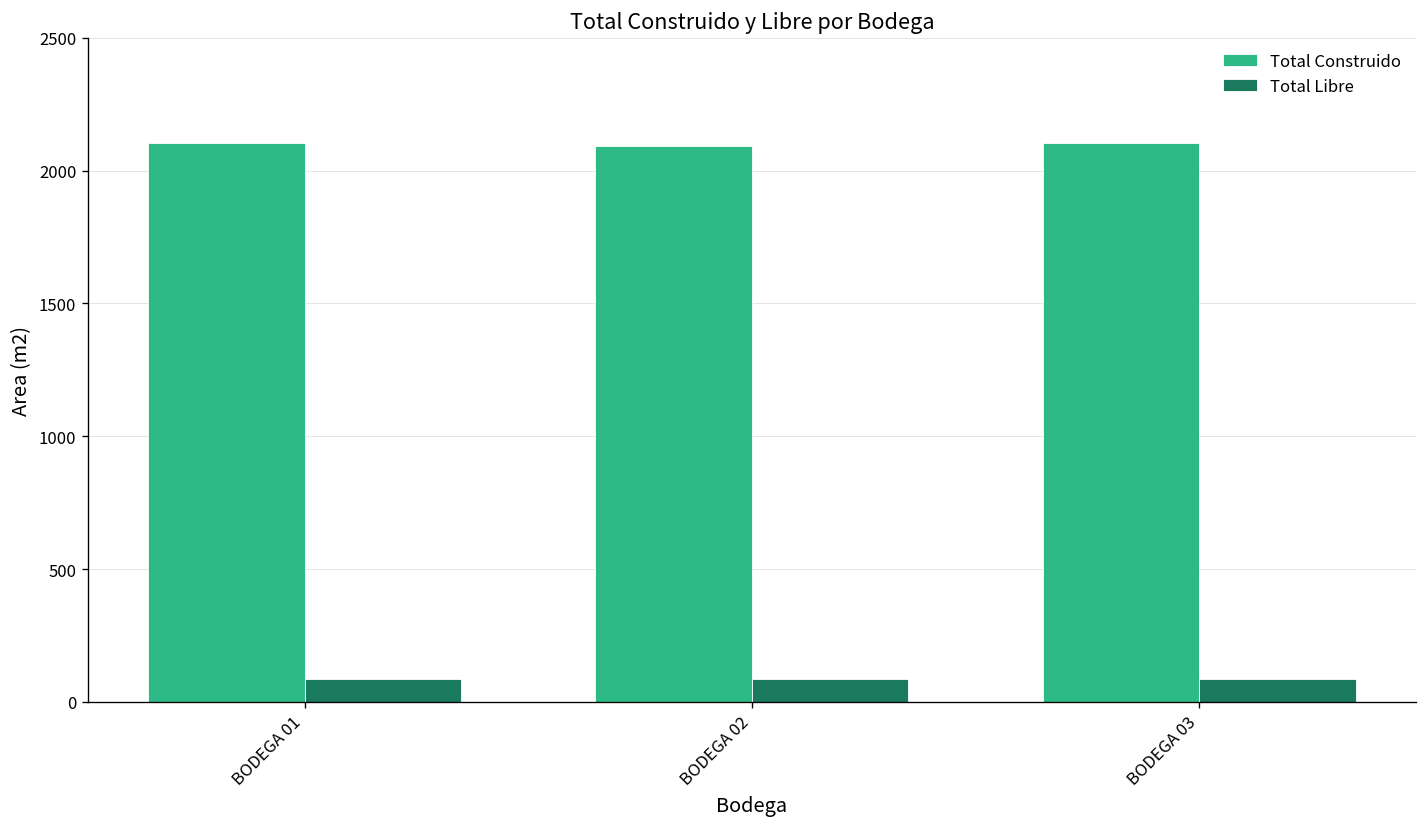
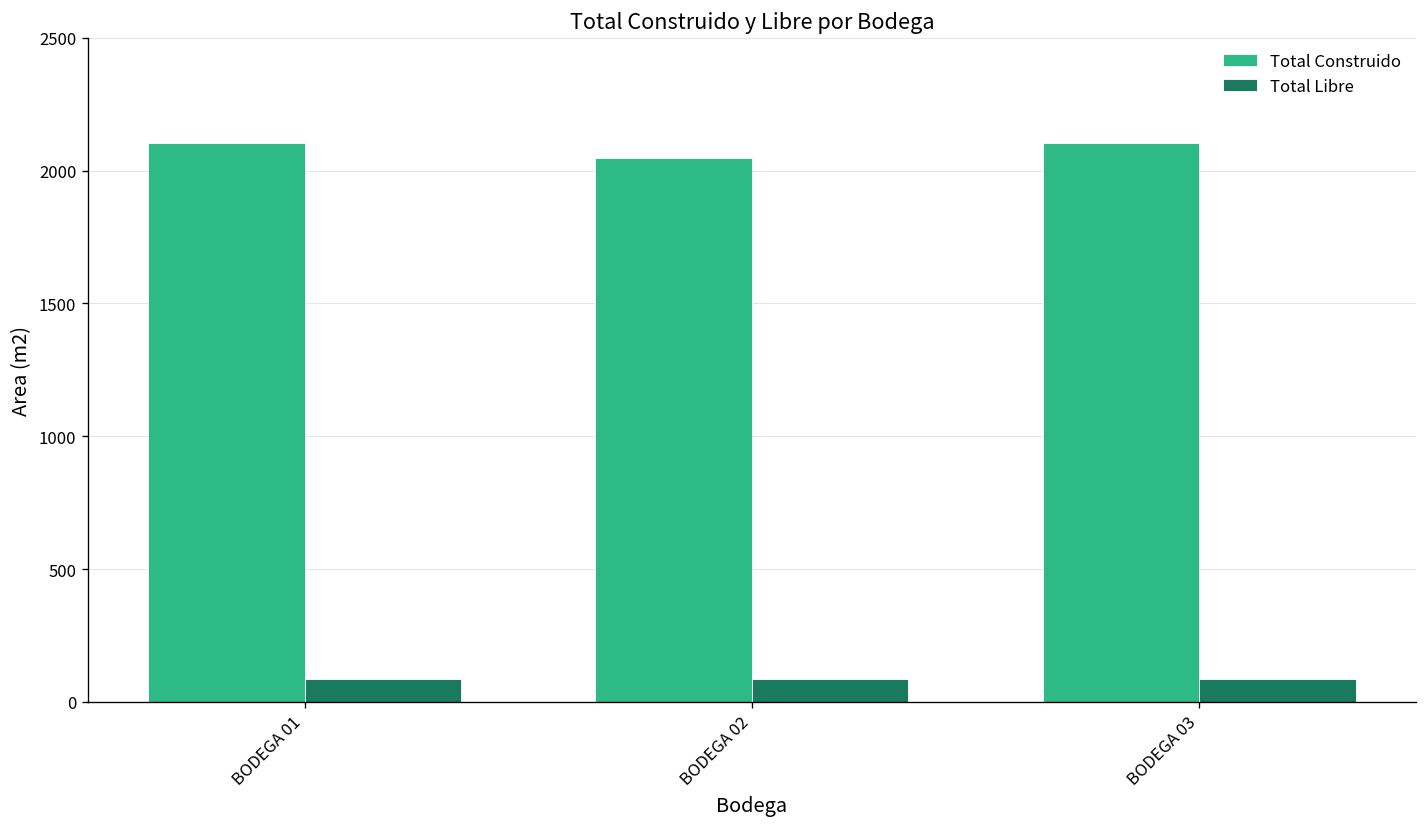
Total Construido, BODEGA 02: 2090 -> 2050
